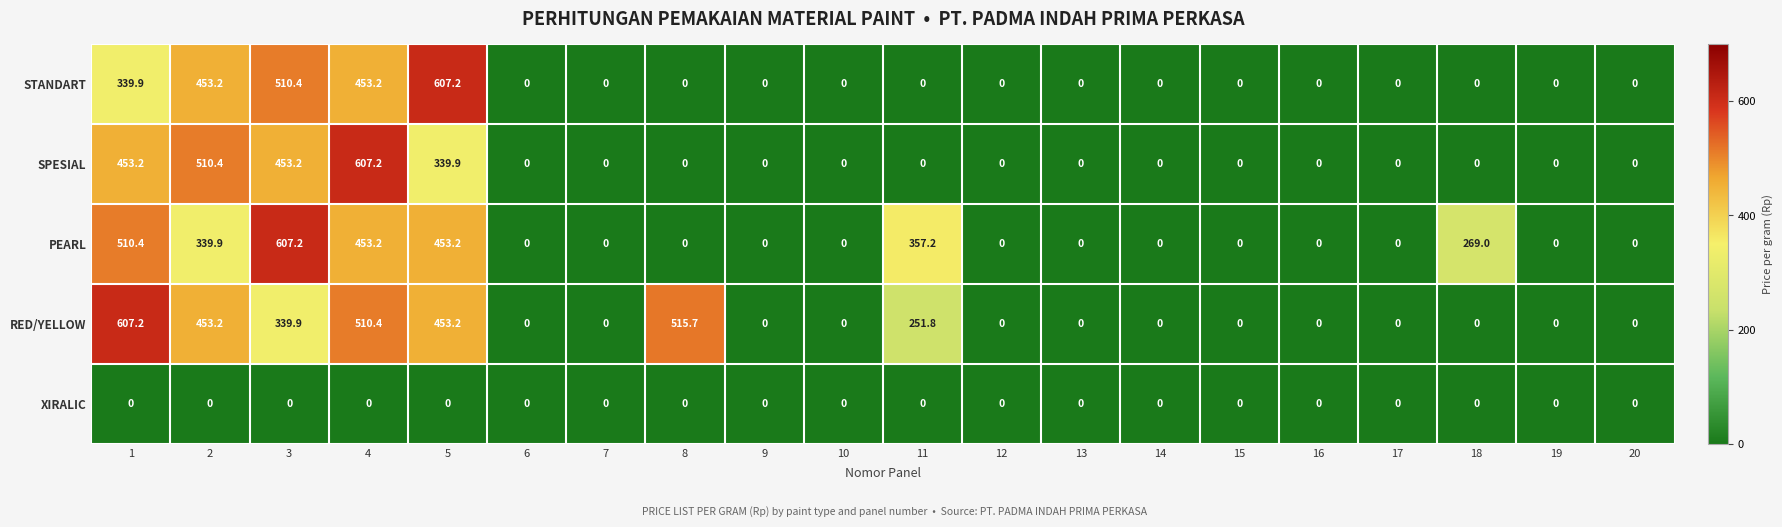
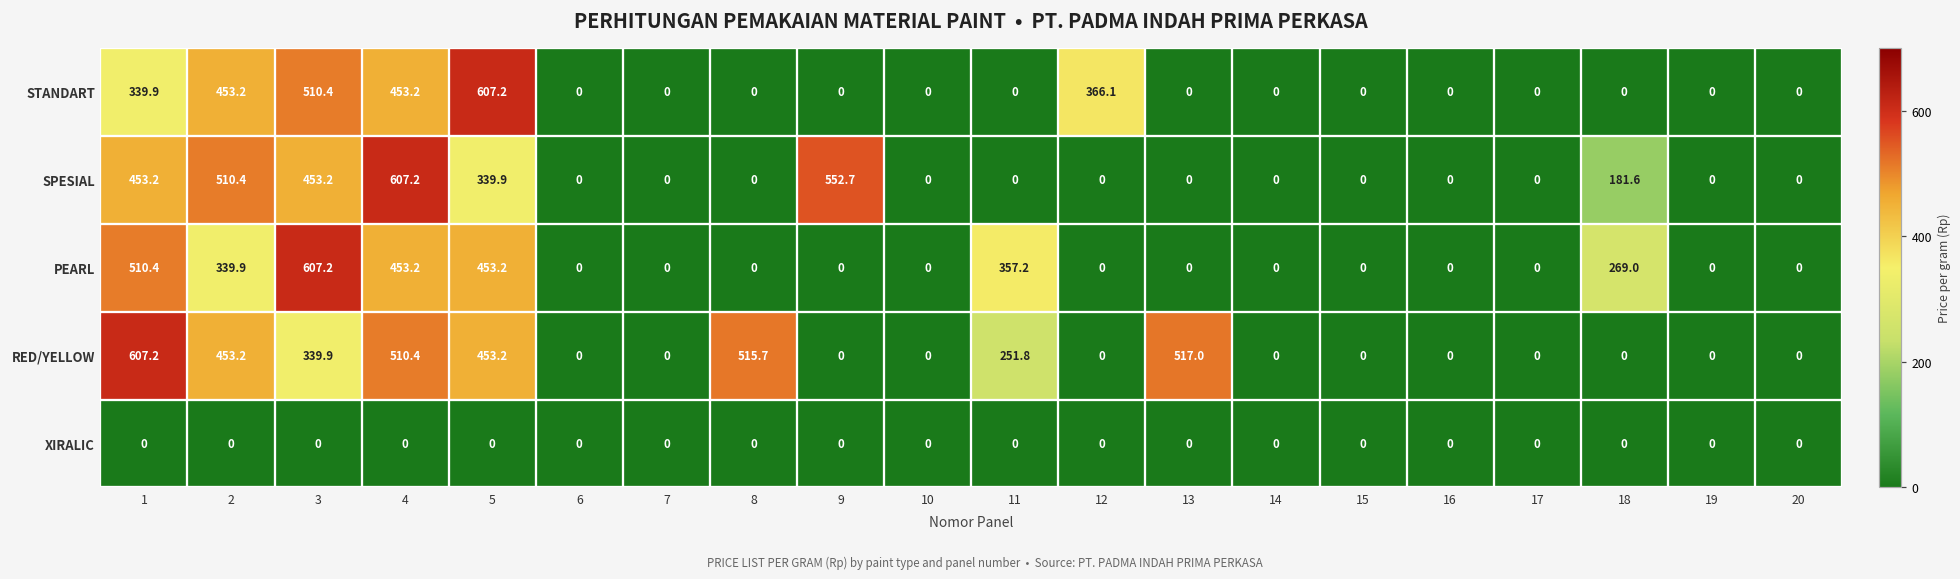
STANDART, 12: 0 -> 366.1
SPESIAL, 9: 0 -> 552.7
SPESIAL, 18: 0 -> 181.6
RED/YELLOW, 13: 0 -> 517.0
